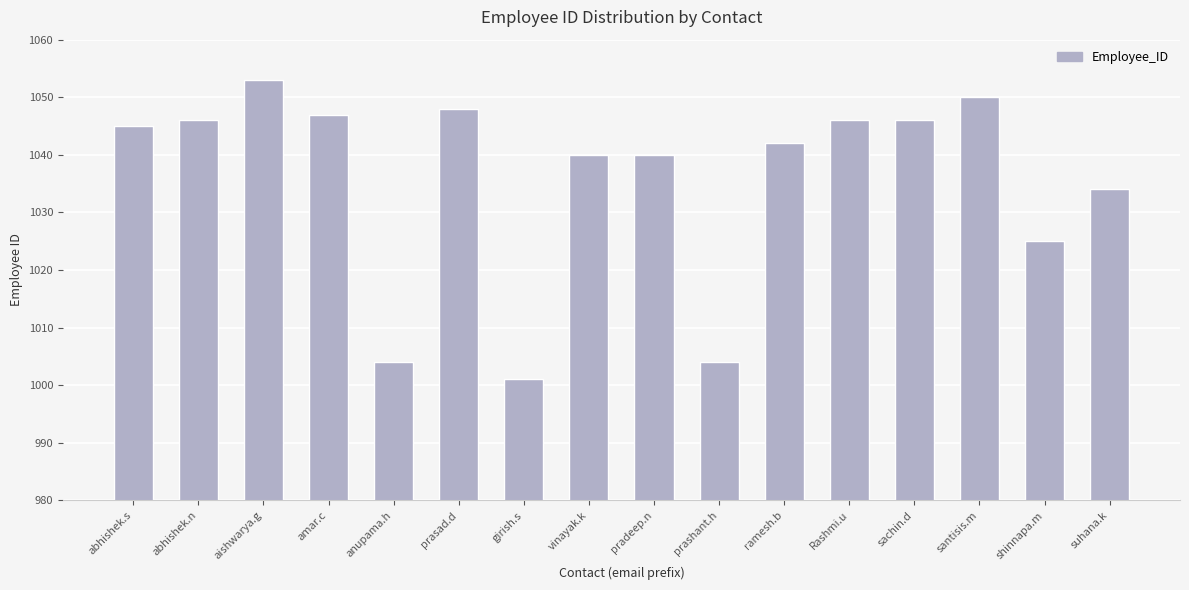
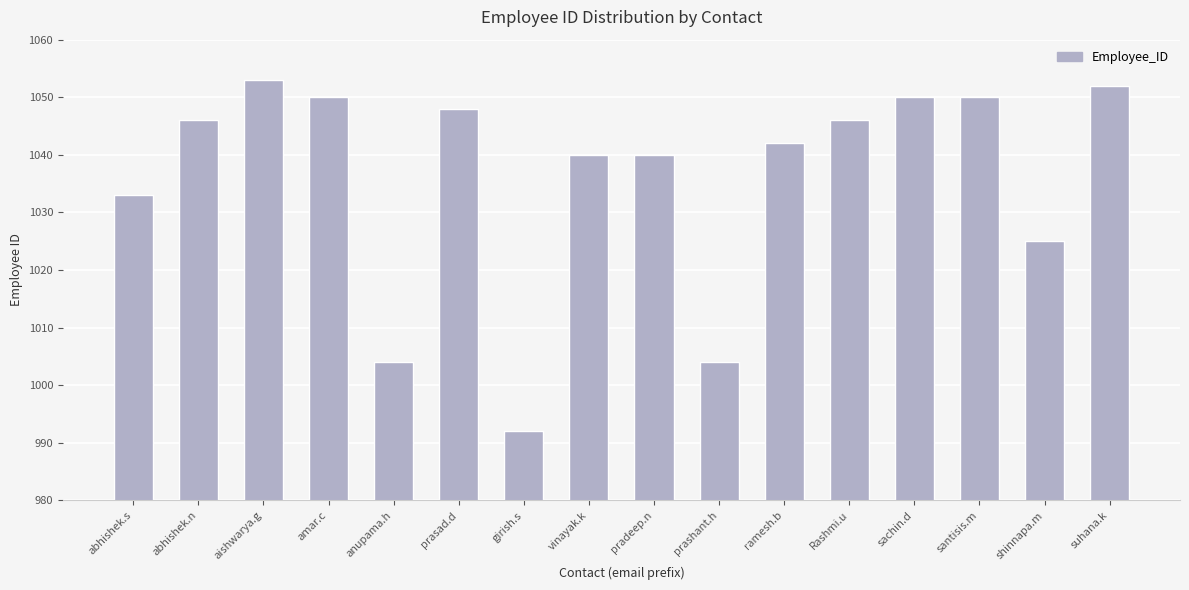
abhishek.s: 1045 -> 1033
amar.c: 1047 -> 1050
girish.s: 1001 -> 992
sachin.d: 1046 -> 1050
suhana.k: 1034 -> 1052
